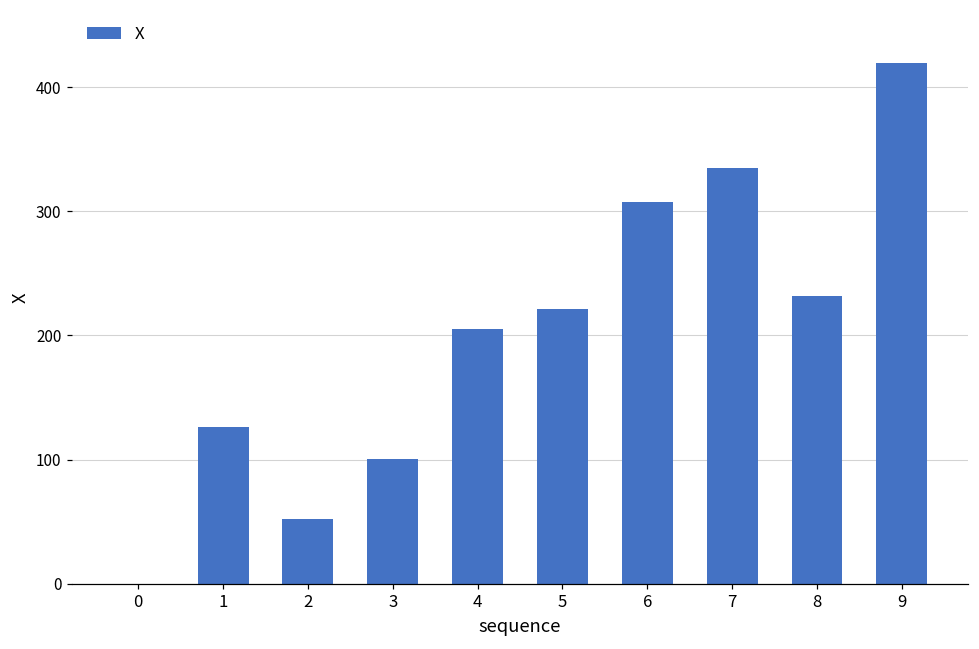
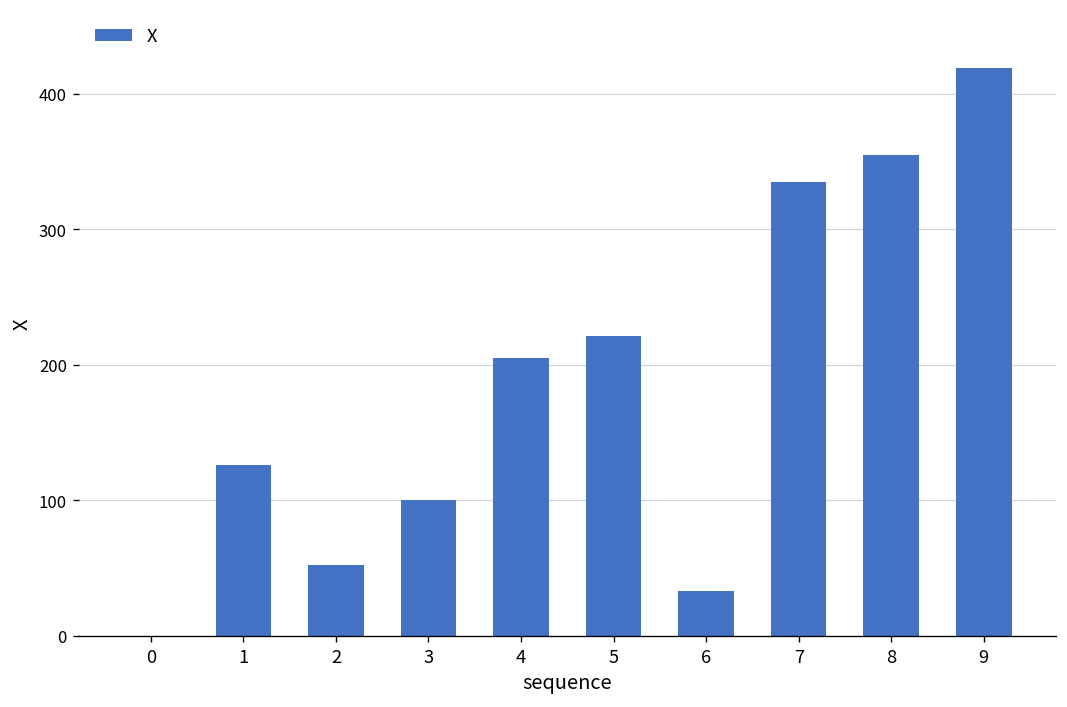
6: 307 -> 33
8: 231 -> 355
